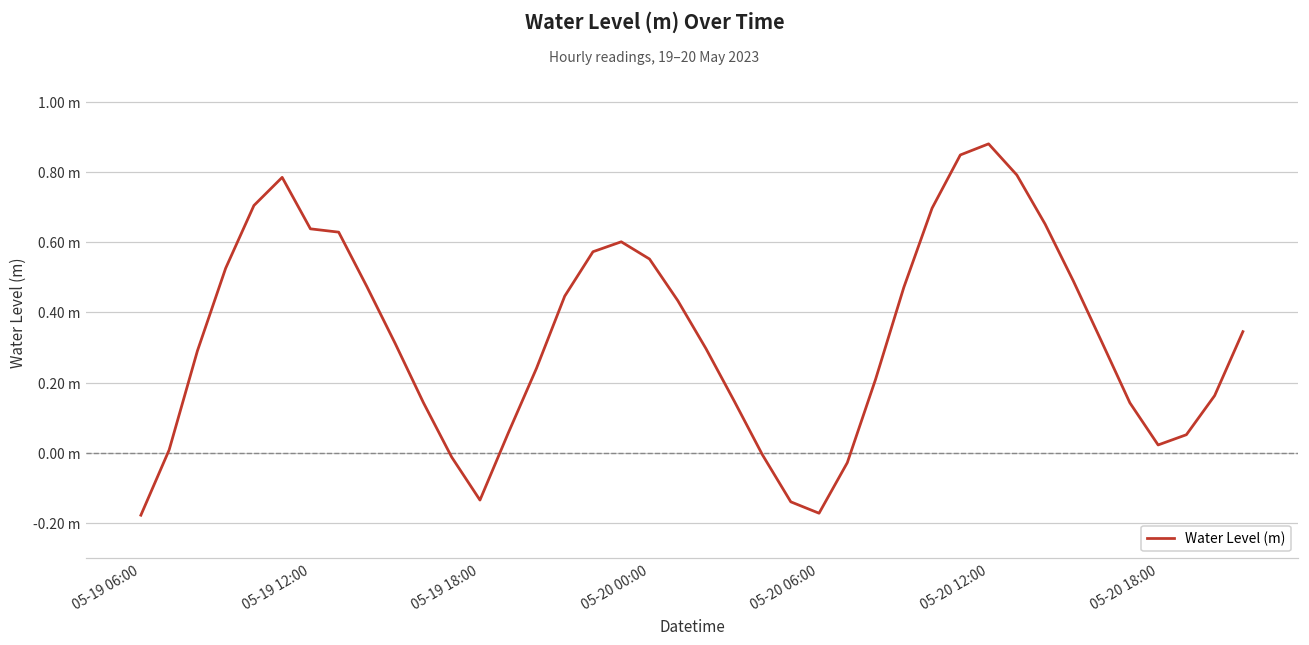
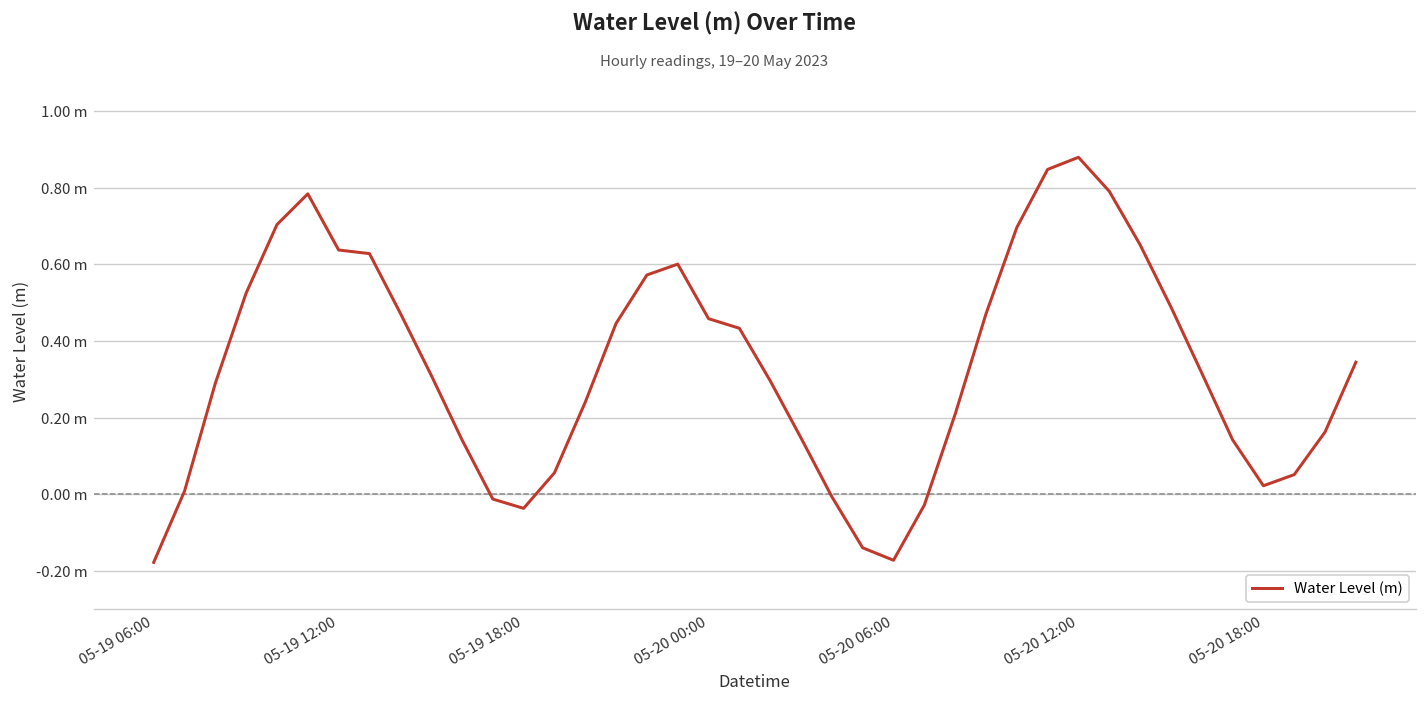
05-19 18:00: -0.13 m -> -0.04 m
05-20 00:00: 0.55 m -> 0.46 m
